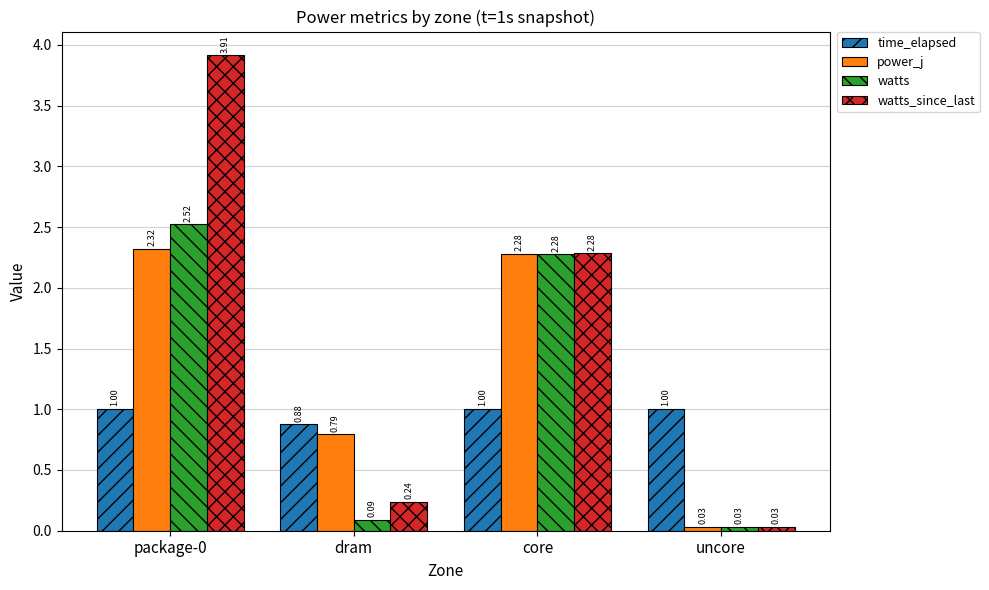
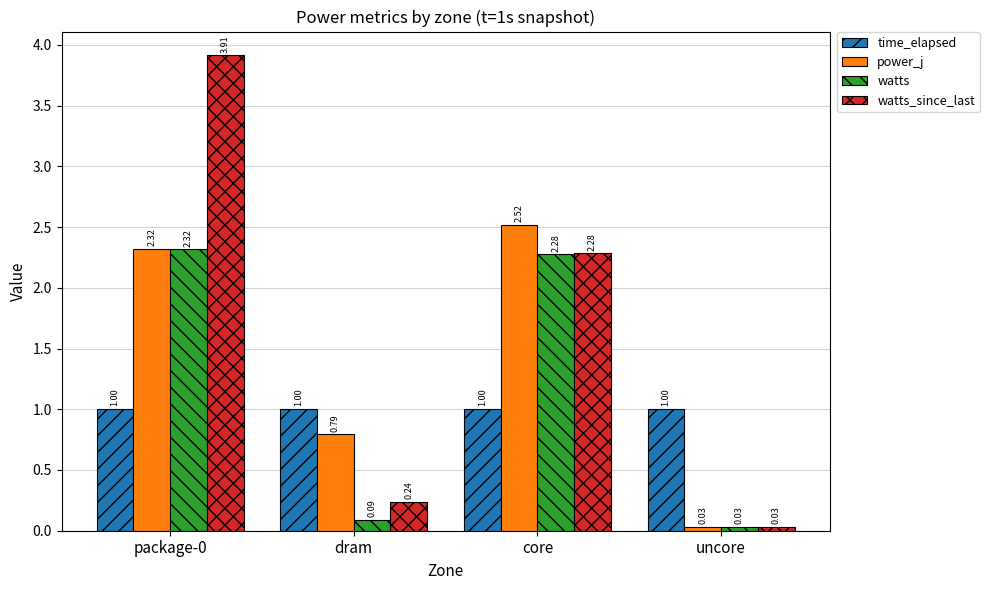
watts, package-0: 2.52 -> 2.32
time_elapsed, dram: 0.88 -> 1.00
power_j, core: 2.28 -> 2.52
